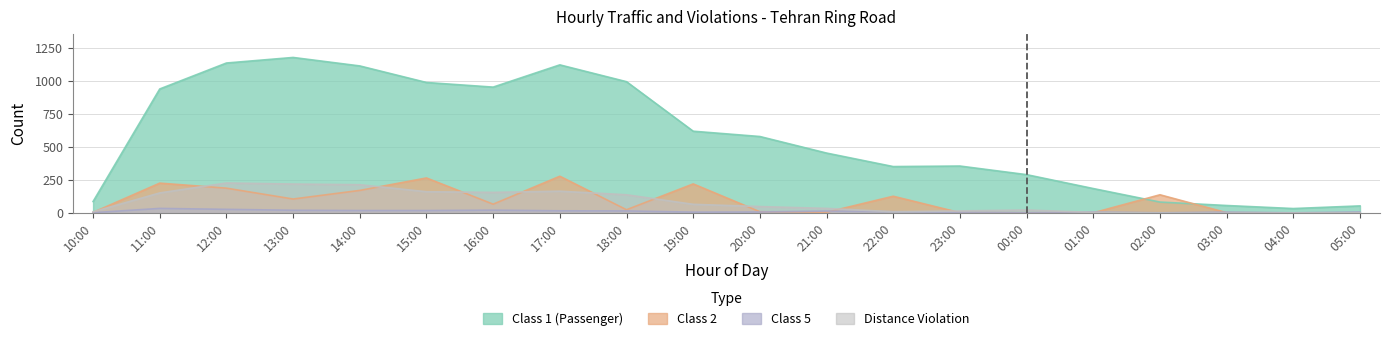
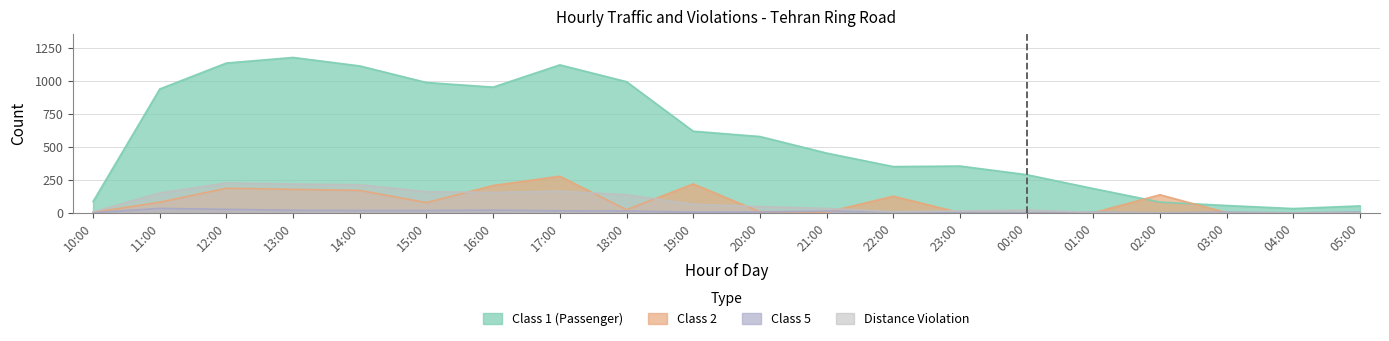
Class 2, 11:00: 230 -> 80
Class 2, 13:00: 110 -> 180
Class 2, 15:00: 270 -> 80
Class 2, 16:00: 70 -> 210
